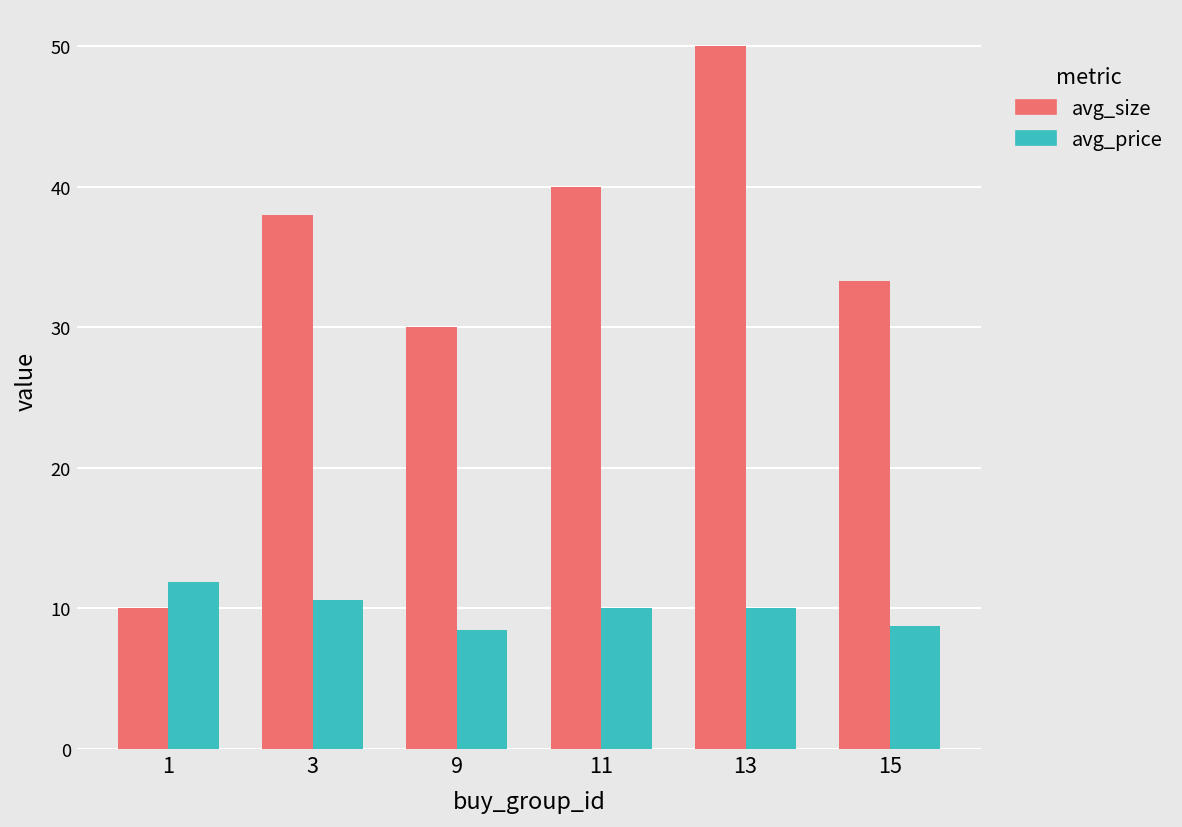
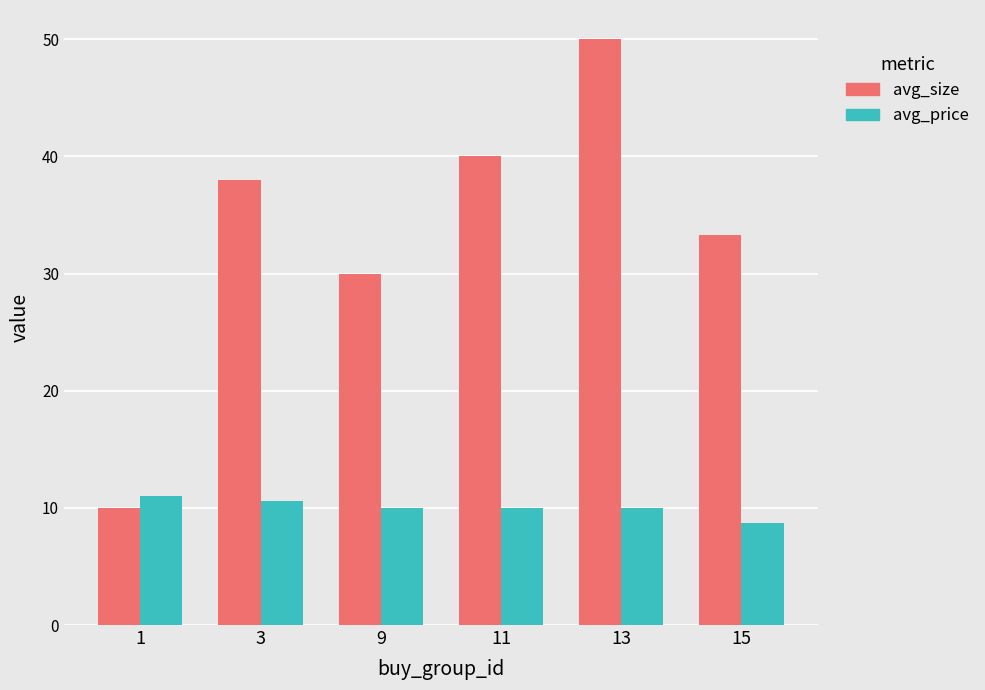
avg_price, 1: 11.9 -> 11.0
avg_price, 9: 8.5 -> 10.0
